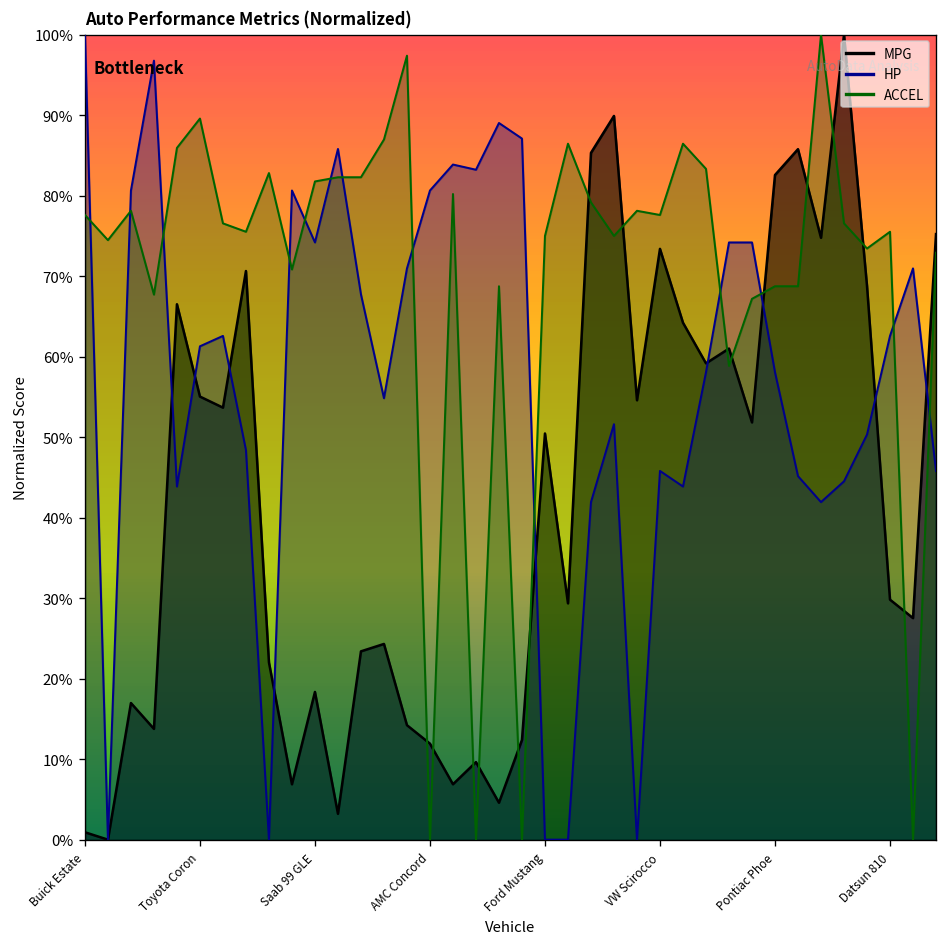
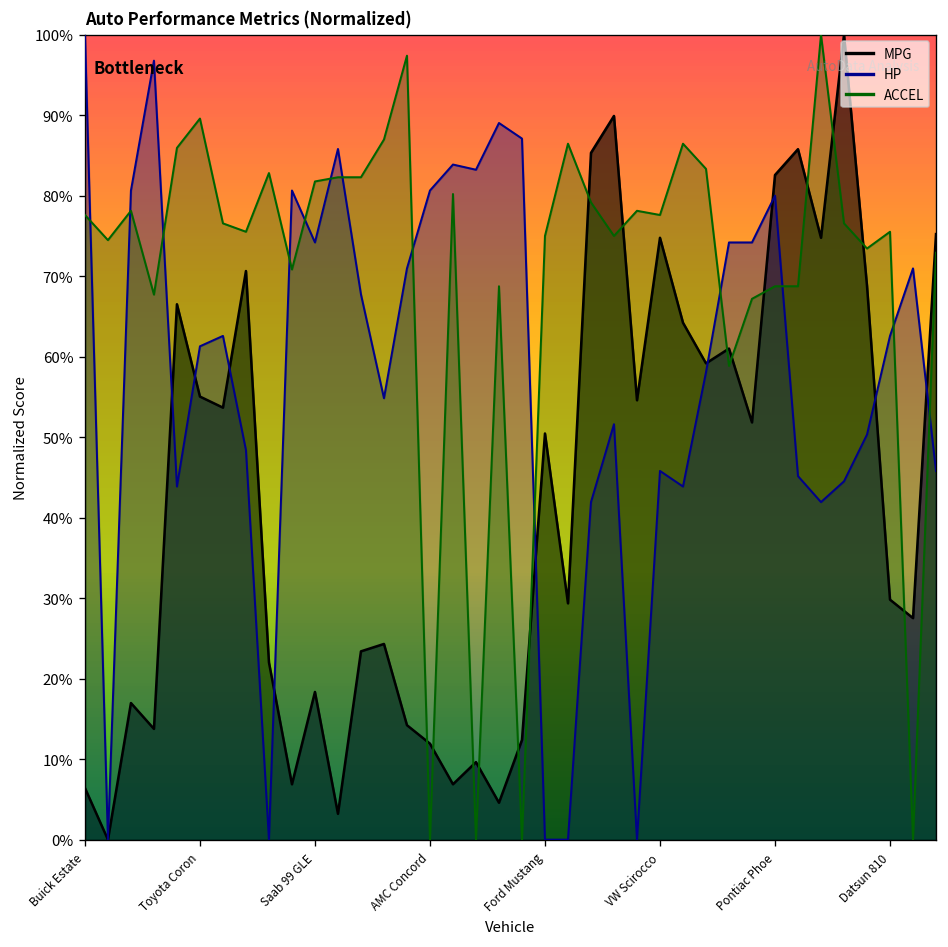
MPG, Buick Estate: 1% -> 6%
MPG, VW Scirocco: 73% -> 75%
HP, Pontiac Phoe: 58% -> 80%
